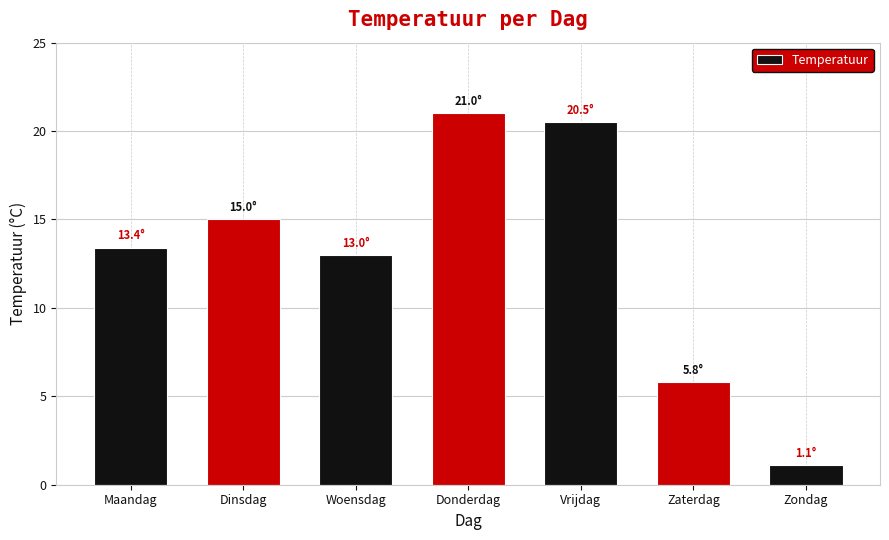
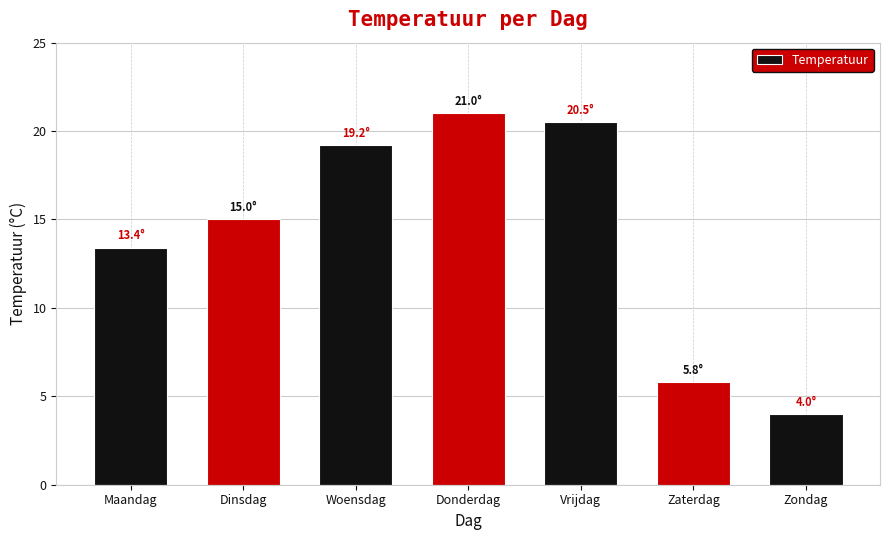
Woensdag: 13.0° -> 19.2°
Zondag: 1.1° -> 4.0°
